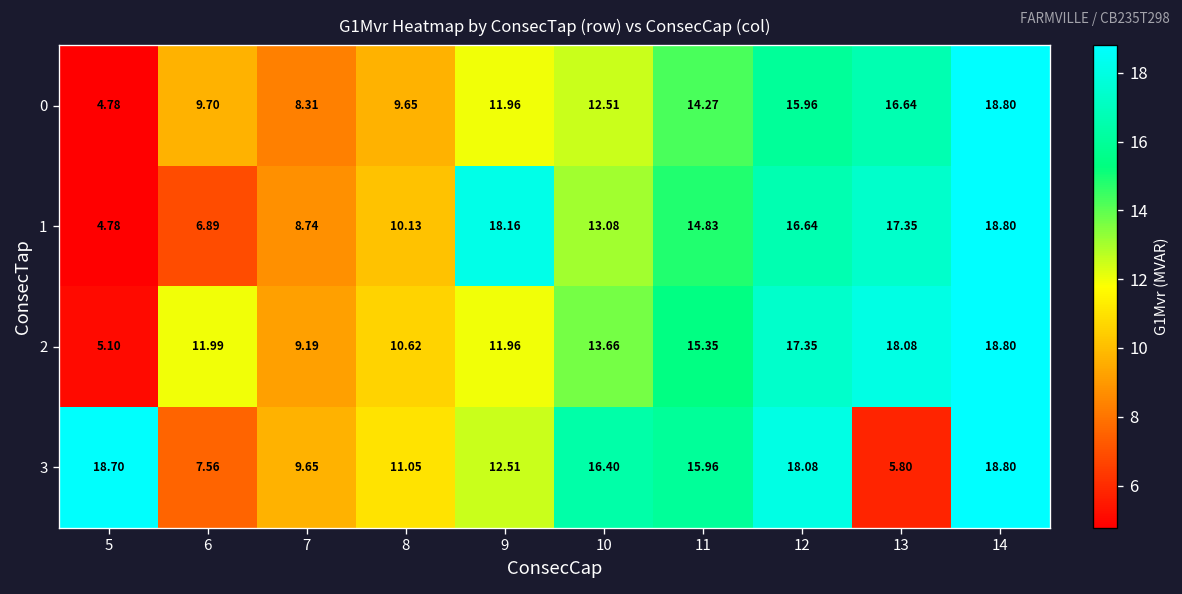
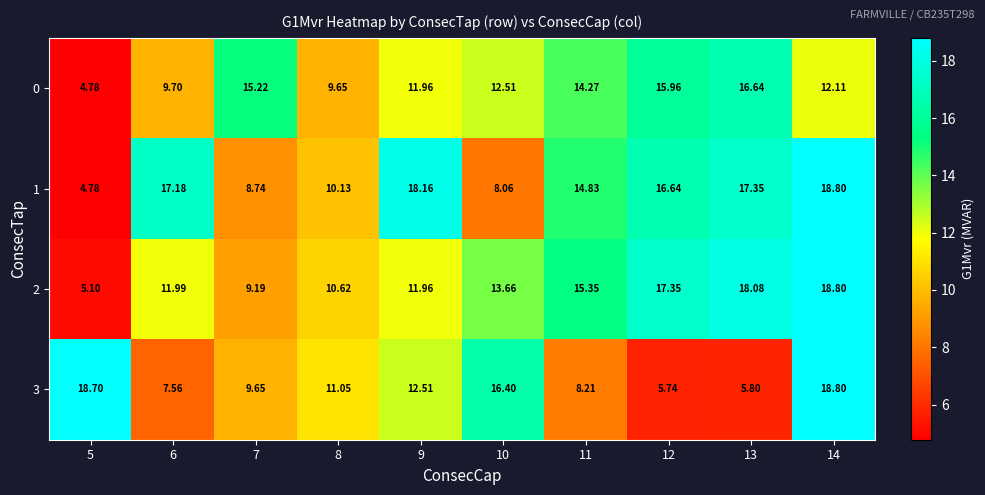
0, 7: 8.31 -> 15.22
0, 14: 18.80 -> 12.11
1, 6: 6.89 -> 17.18
1, 10: 13.08 -> 8.06
3, 11: 15.96 -> 8.21
3, 12: 18.08 -> 5.74
